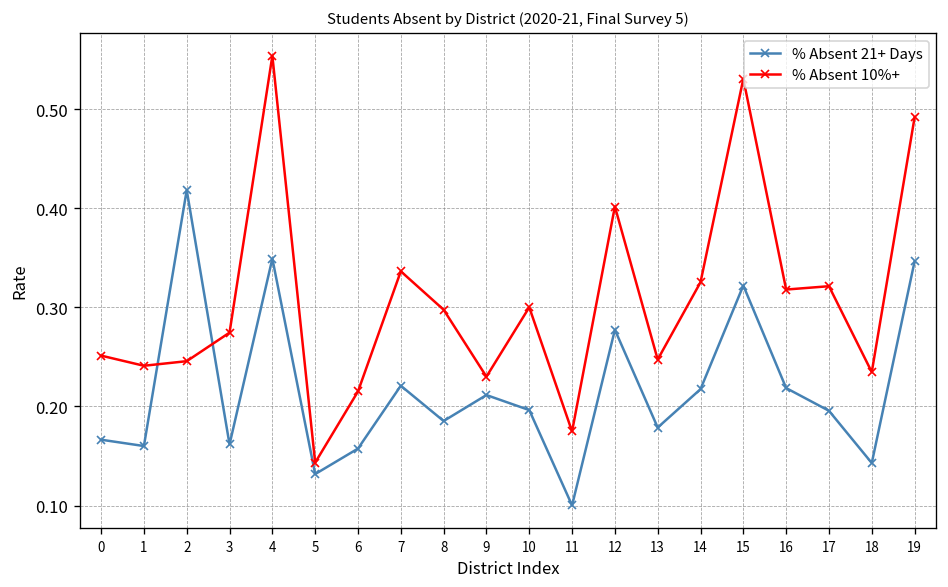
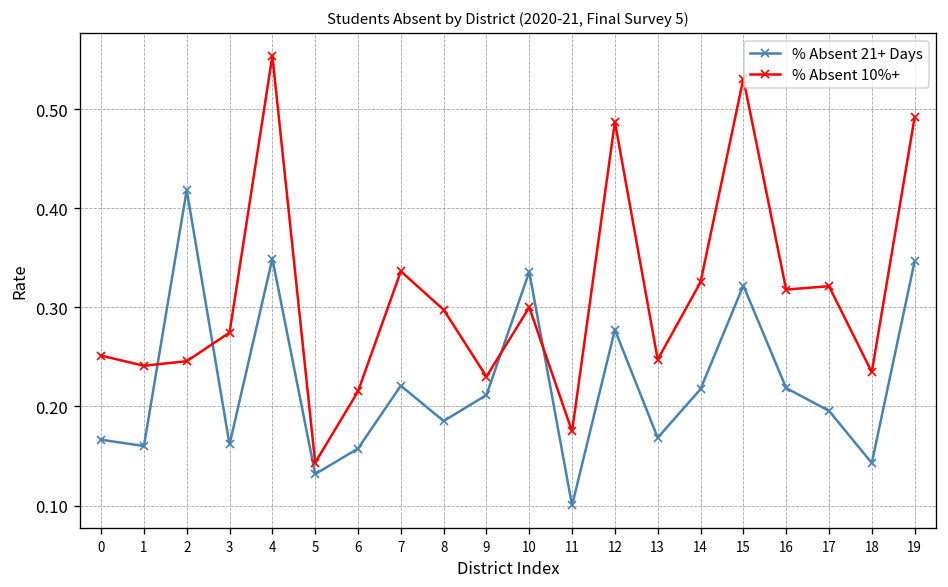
% Absent 21+ Days, 10: 0.20 -> 0.34
% Absent 10%+, 12: 0.40 -> 0.49
% Absent 21+ Days, 13: 0.18 -> 0.17
